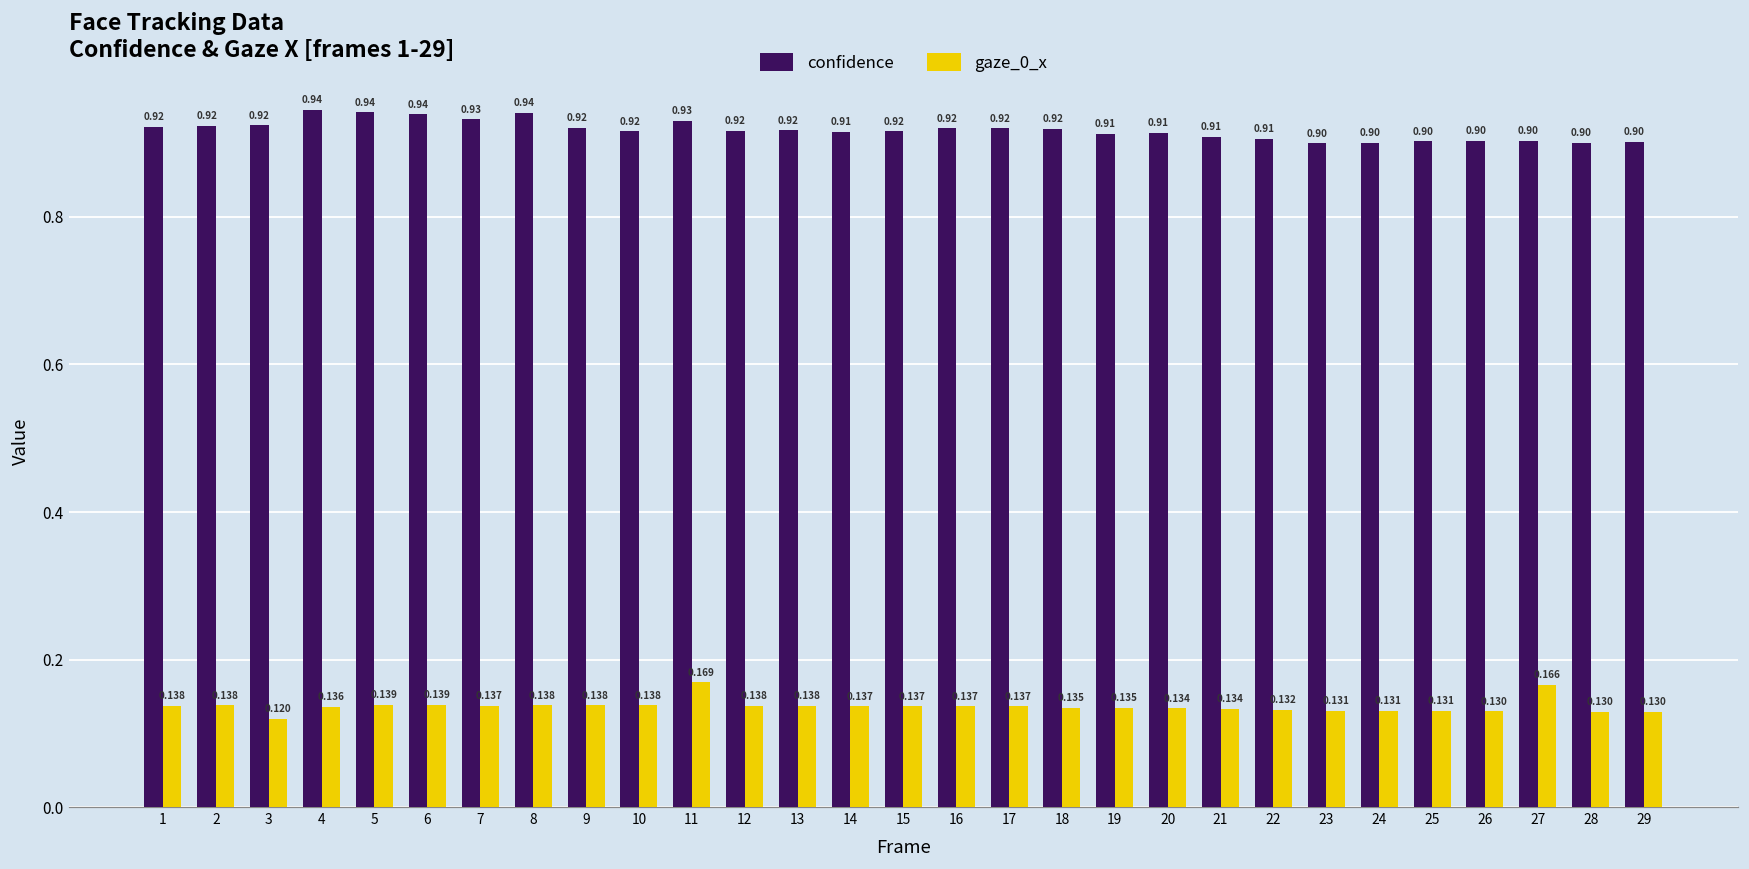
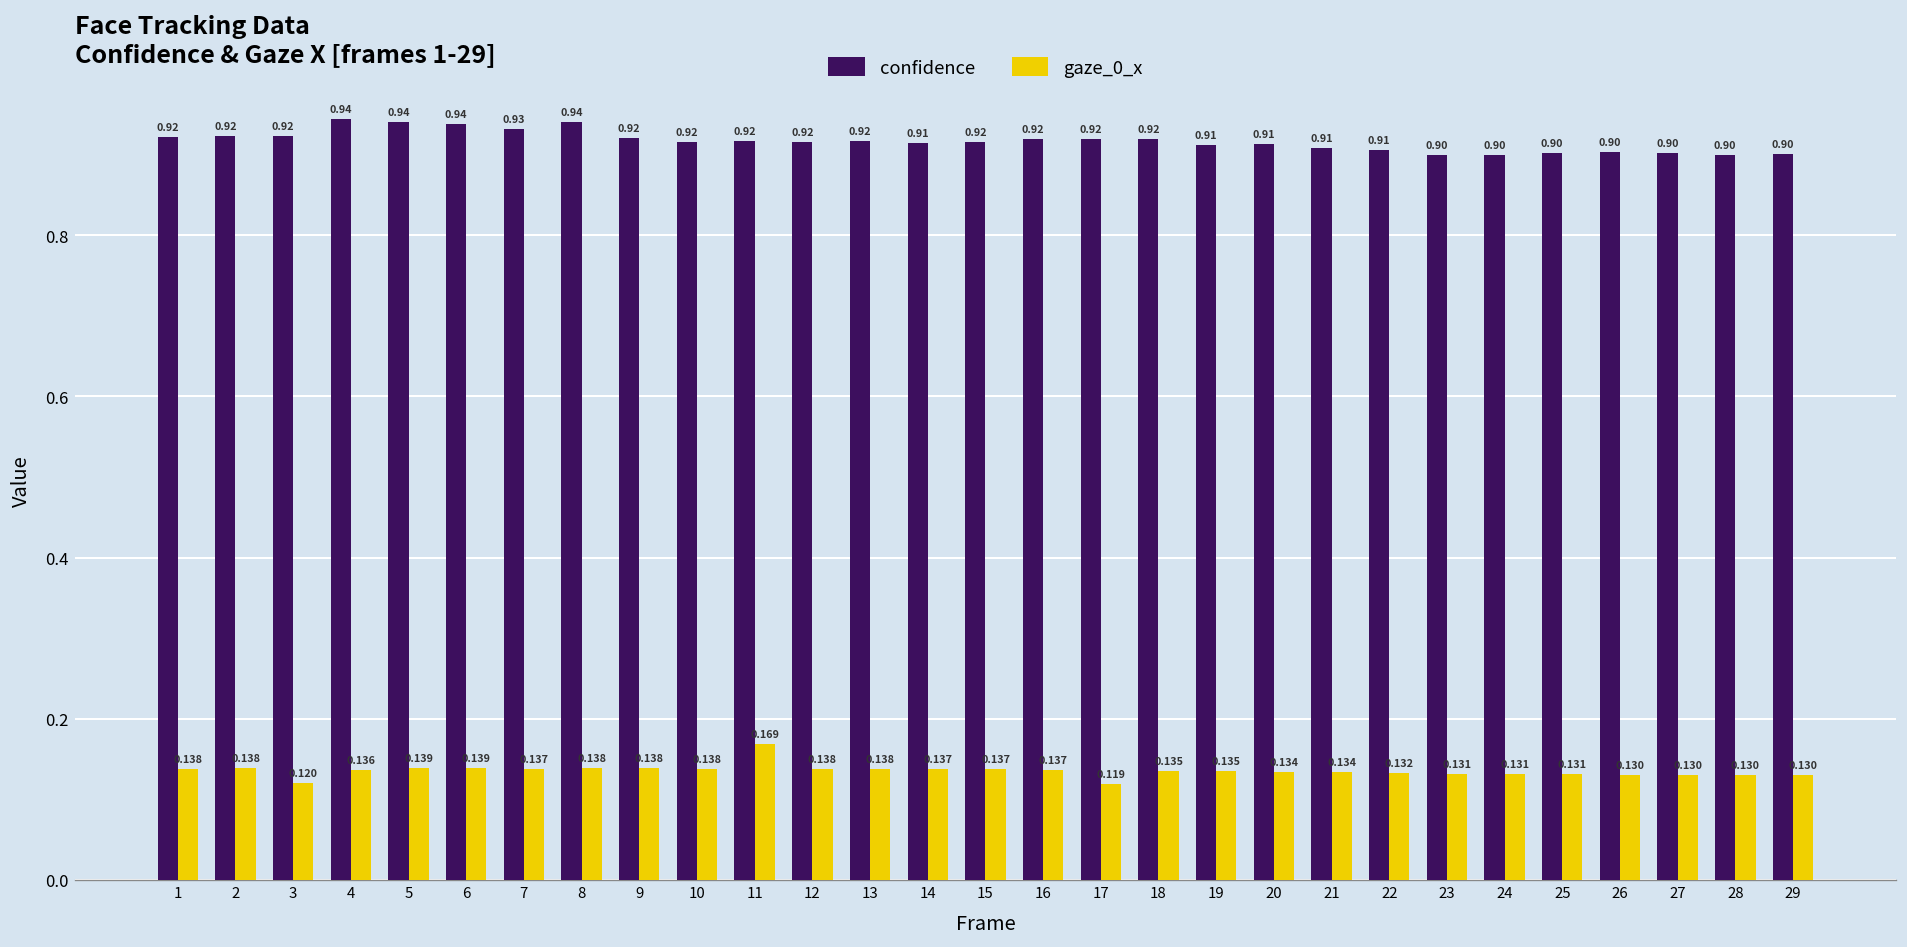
confidence, 11: 0.93 -> 0.92
gaze_0_x, 17: 0.137 -> 0.119
gaze_0_x, 27: 0.166 -> 0.130
